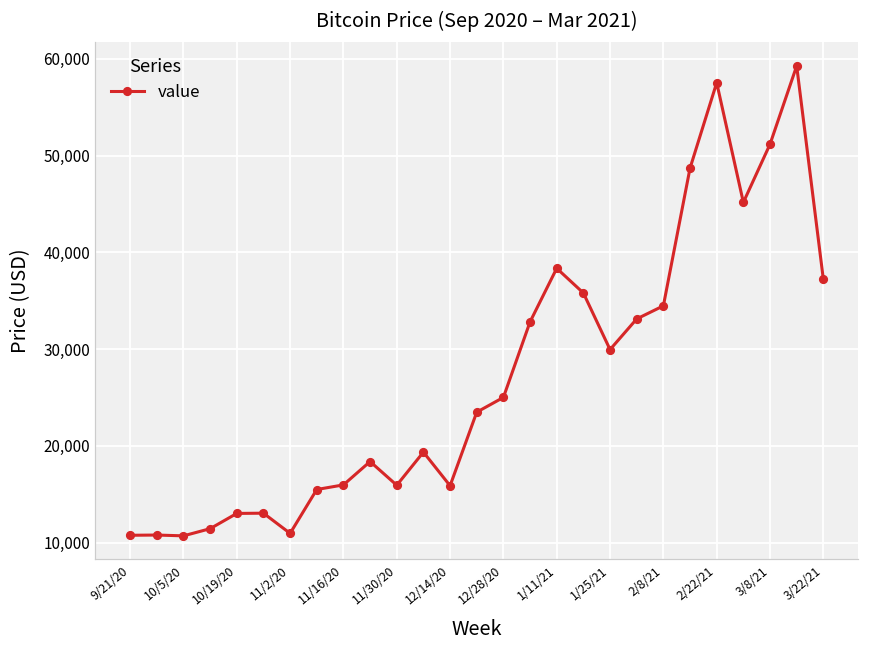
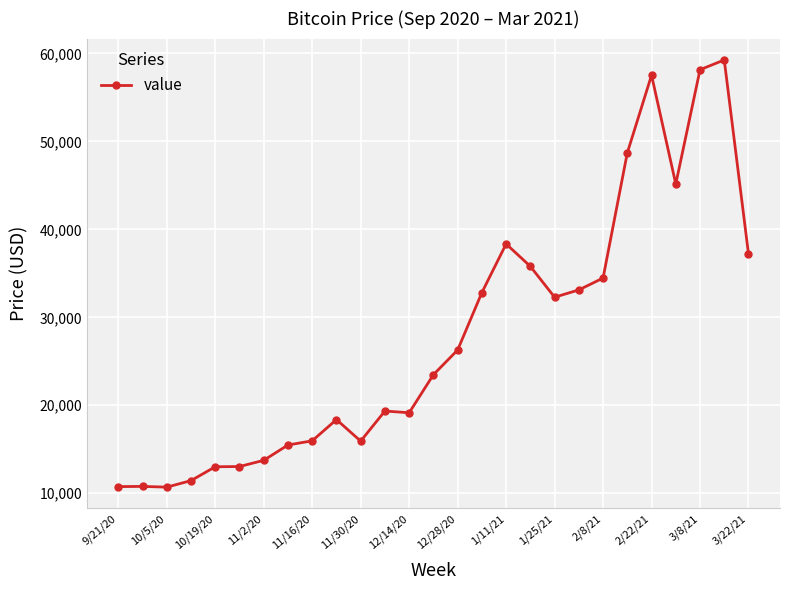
11/2/20: 11,000 -> 14,000
12/14/20: 16,000 -> 19,000
12/28/20: 25,000 -> 26,000
1/25/21: 30,000 -> 32,000
3/8/21: 51,000 -> 58,000
